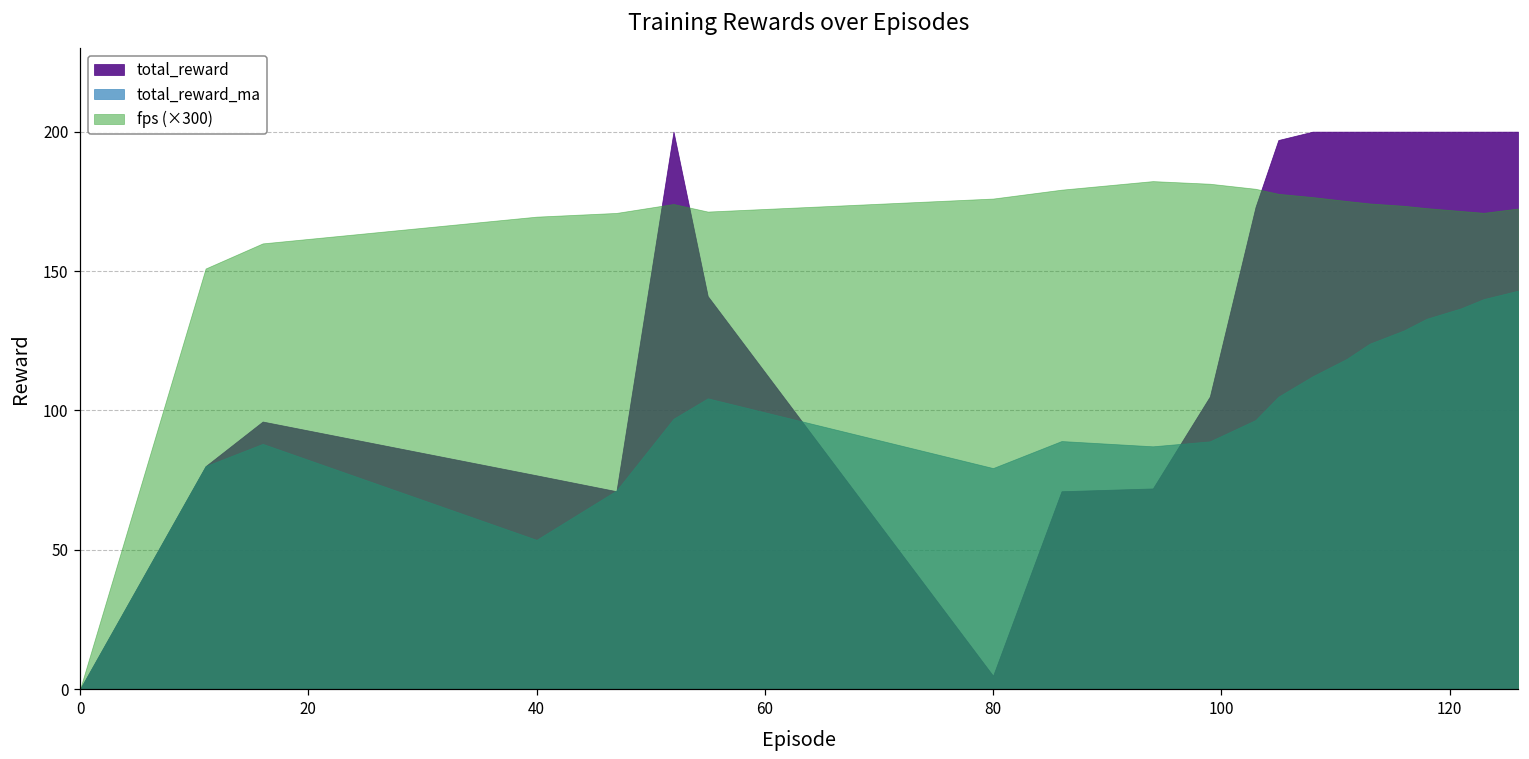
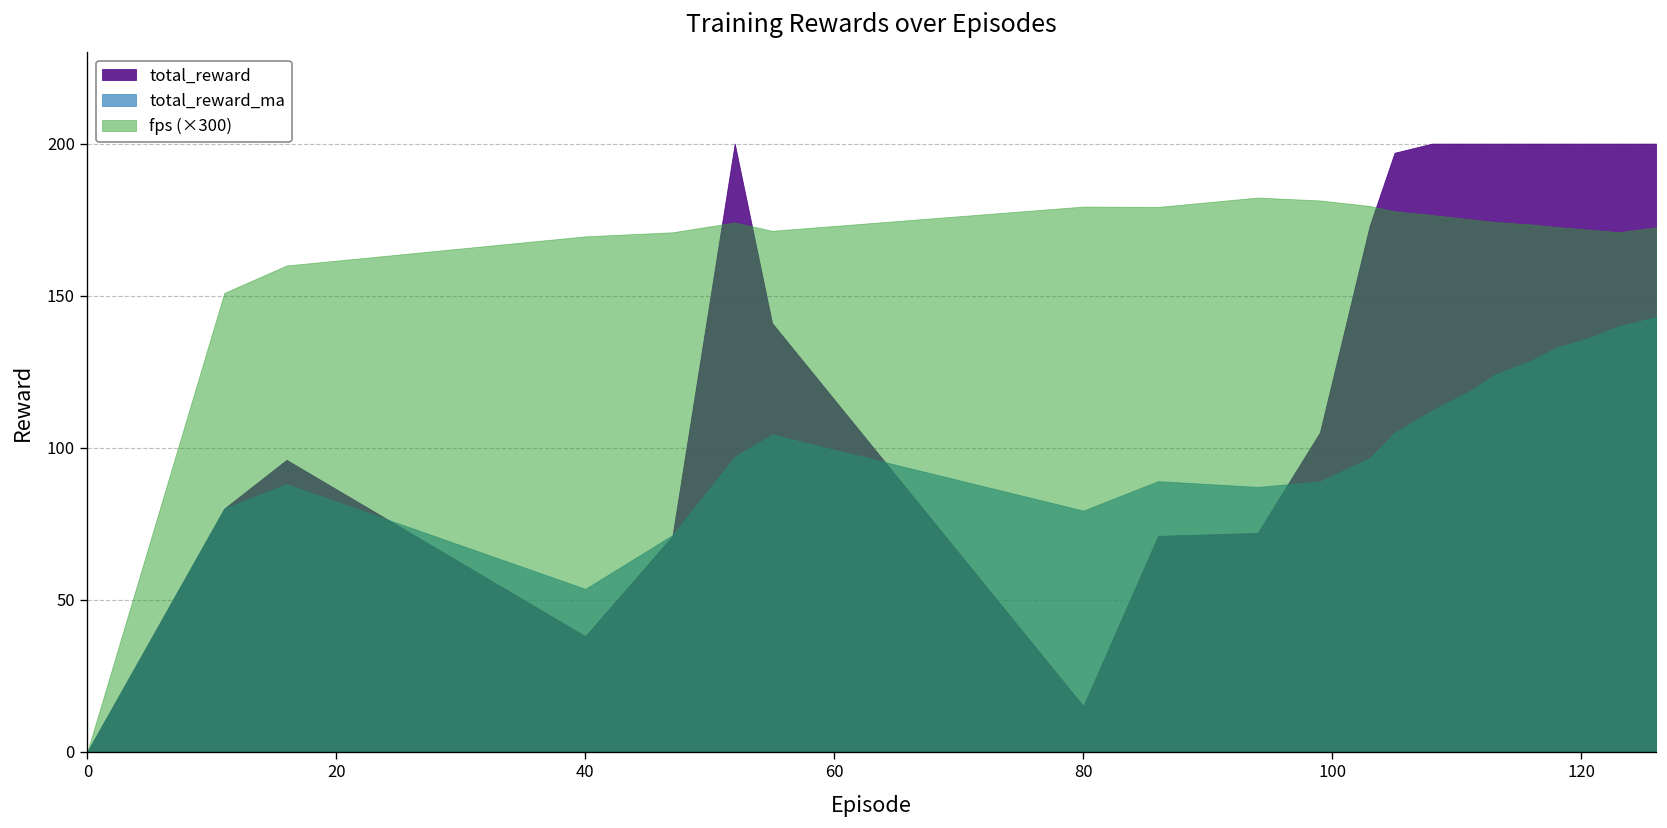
total_reward, 40: 77 -> 38
total_reward, 80: 5 -> 15
fps (×300), 80: 176 -> 179
